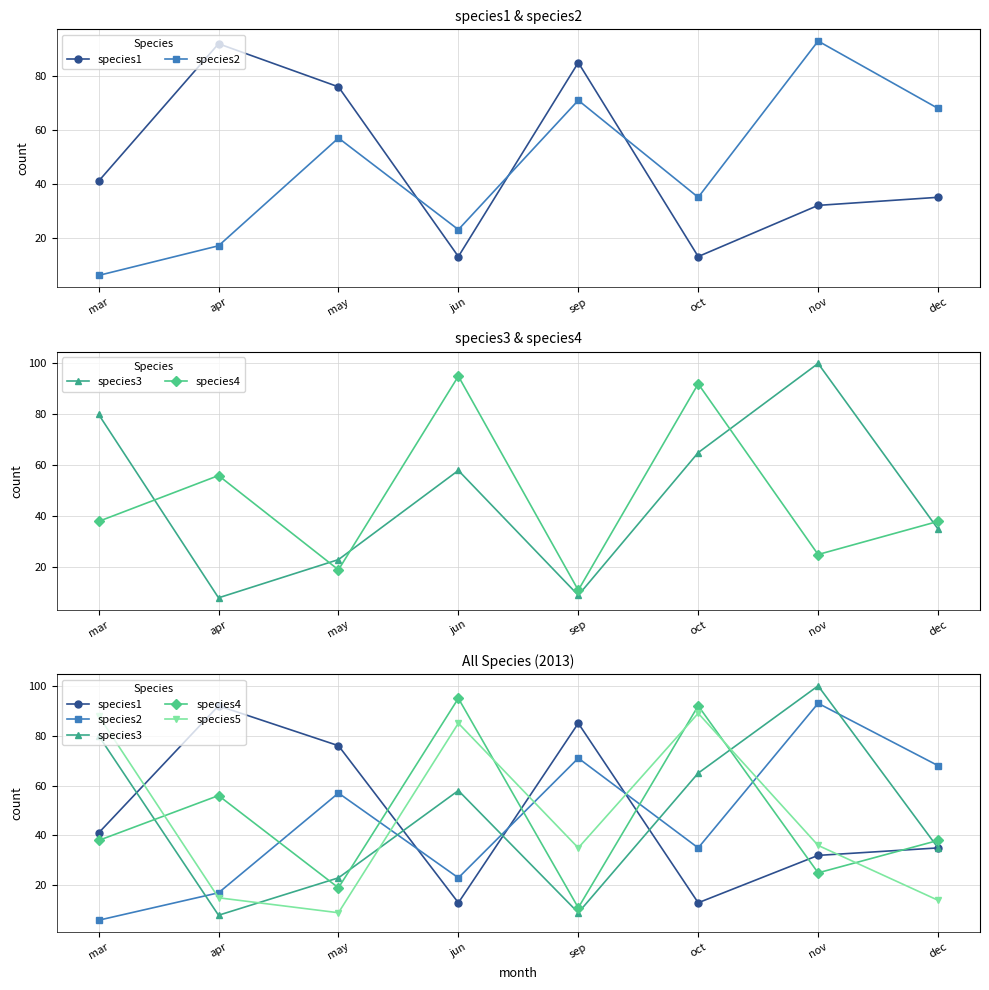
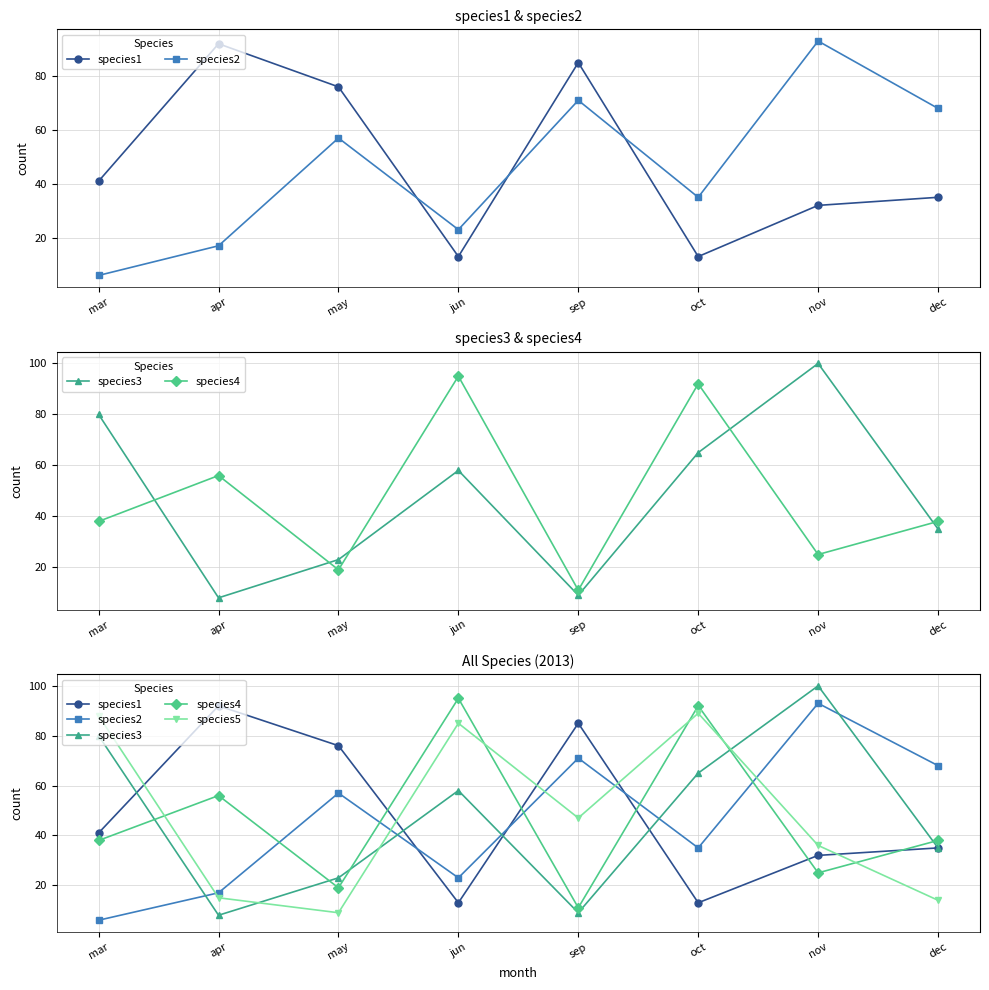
All Species (2013), species5, sep: 35 -> 47
